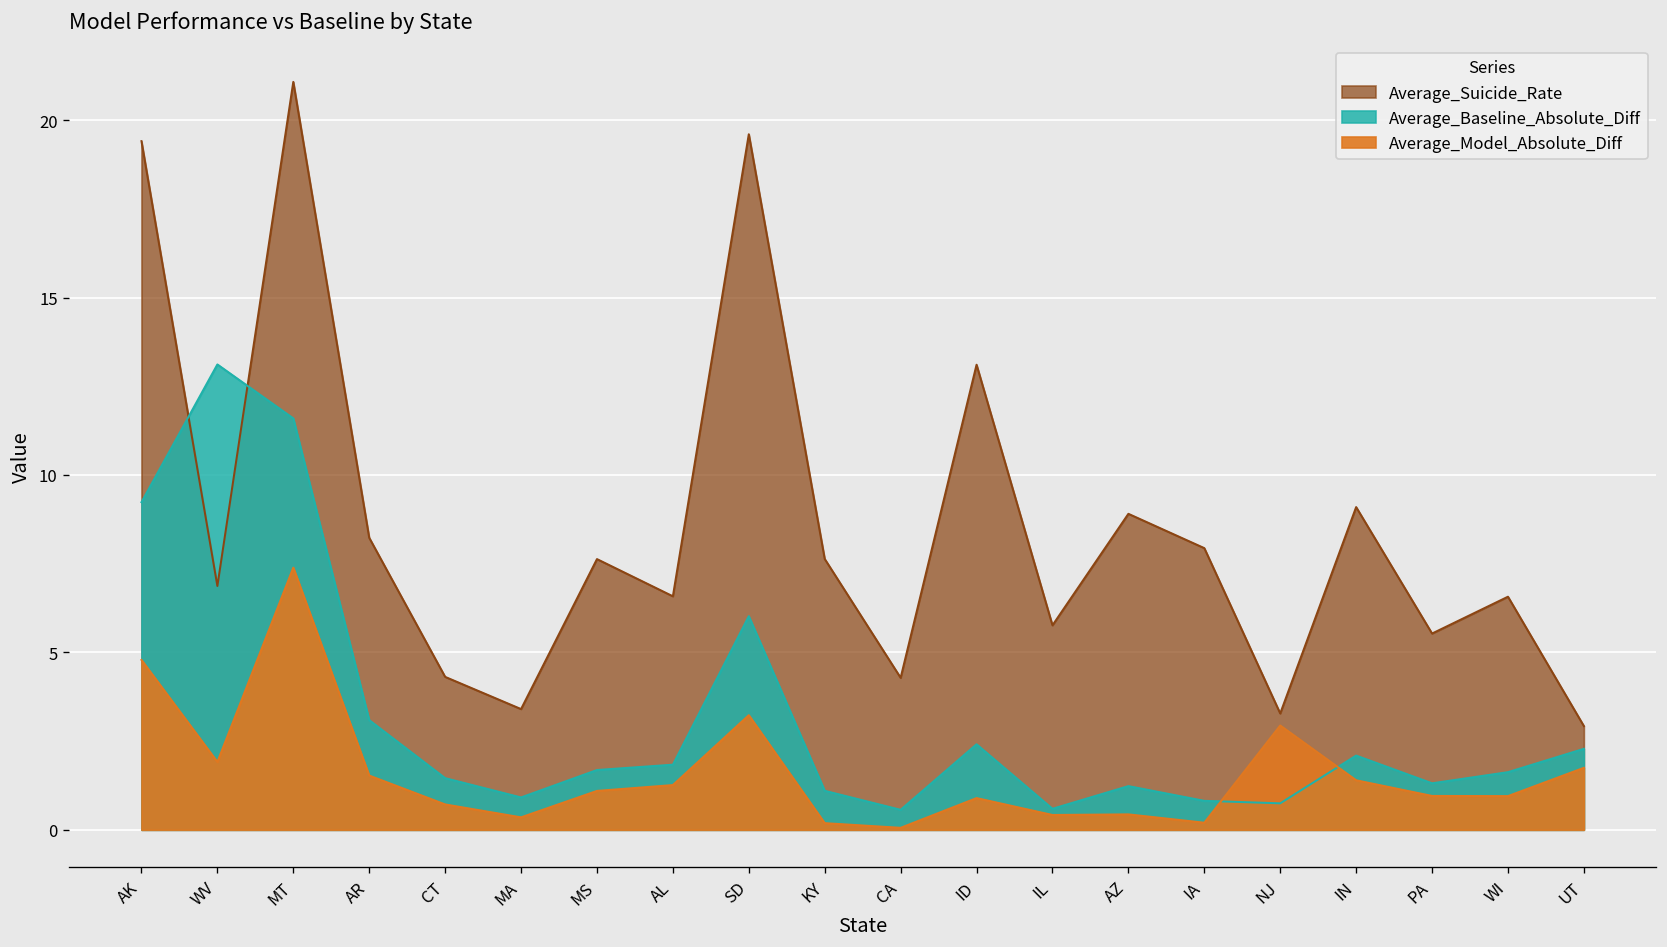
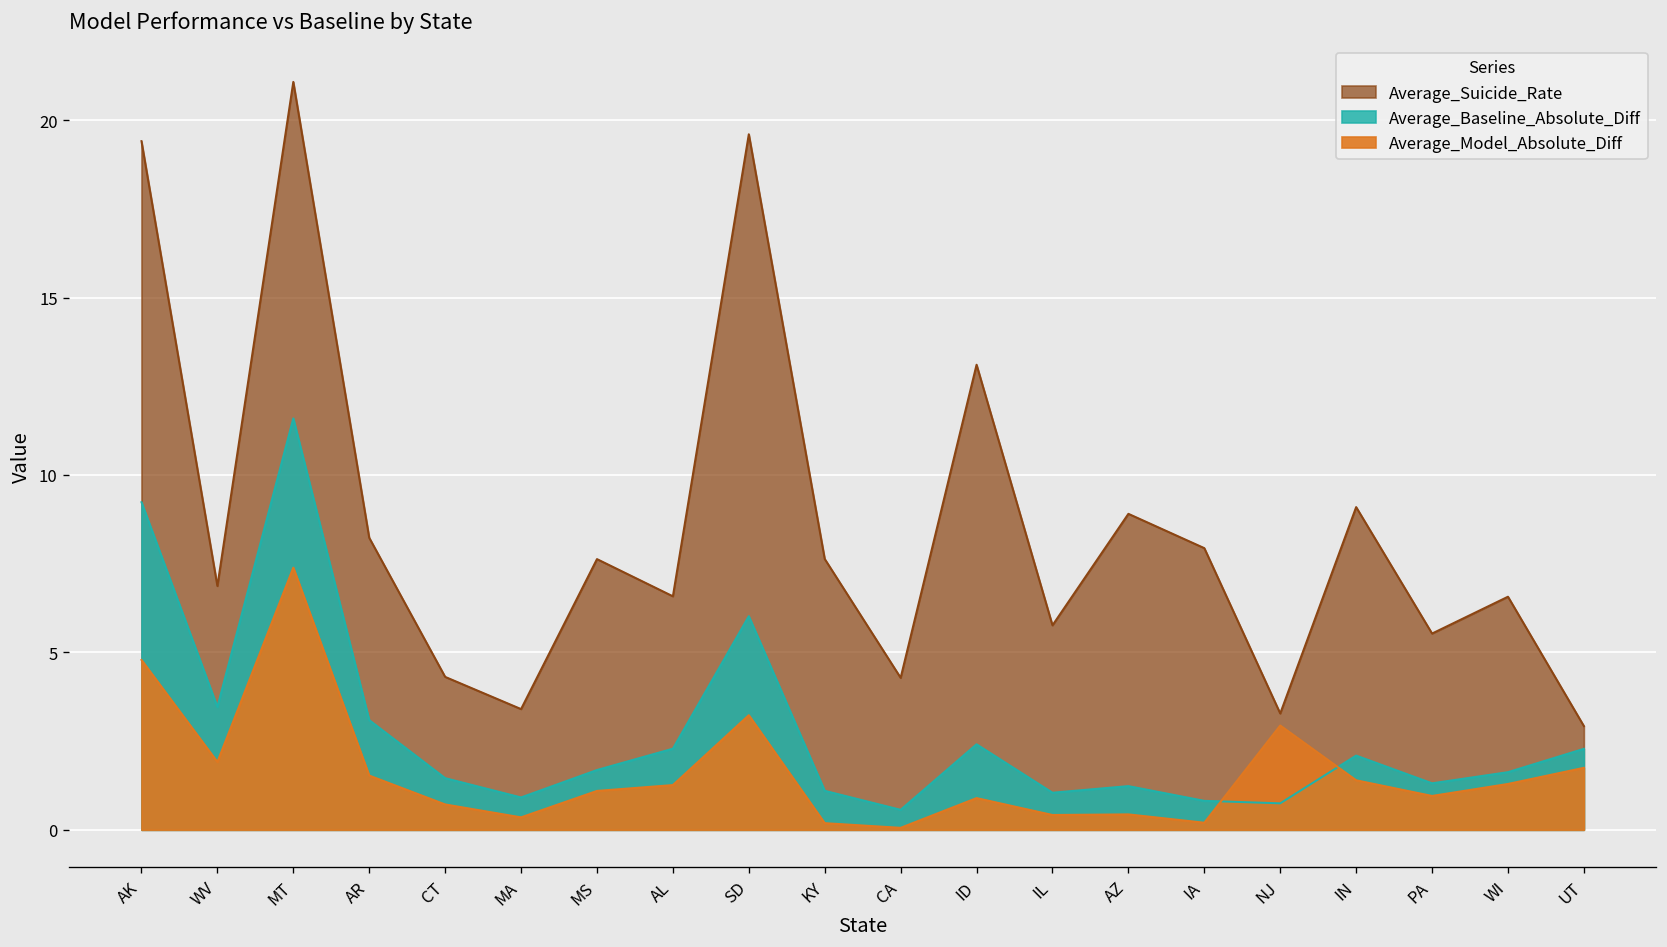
Average_Baseline_Absolute_Diff, WV: 13.1 -> 3.5
Average_Baseline_Absolute_Diff, AL: 1.8 -> 2.3
Average_Baseline_Absolute_Diff, IL: 0.6 -> 1.0
Average_Model_Absolute_Diff, WI: 0.9 -> 1.3
